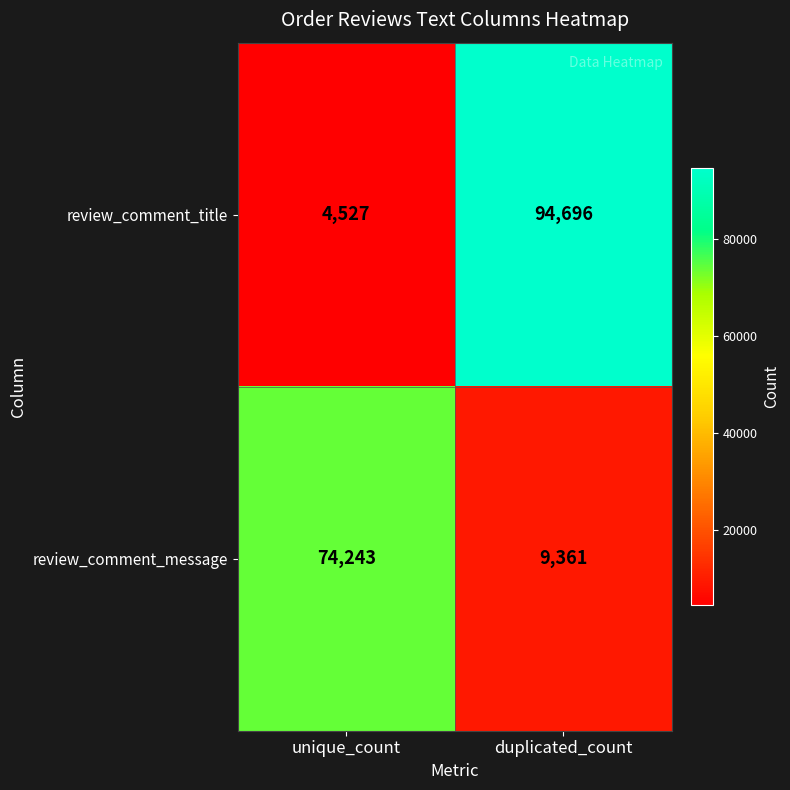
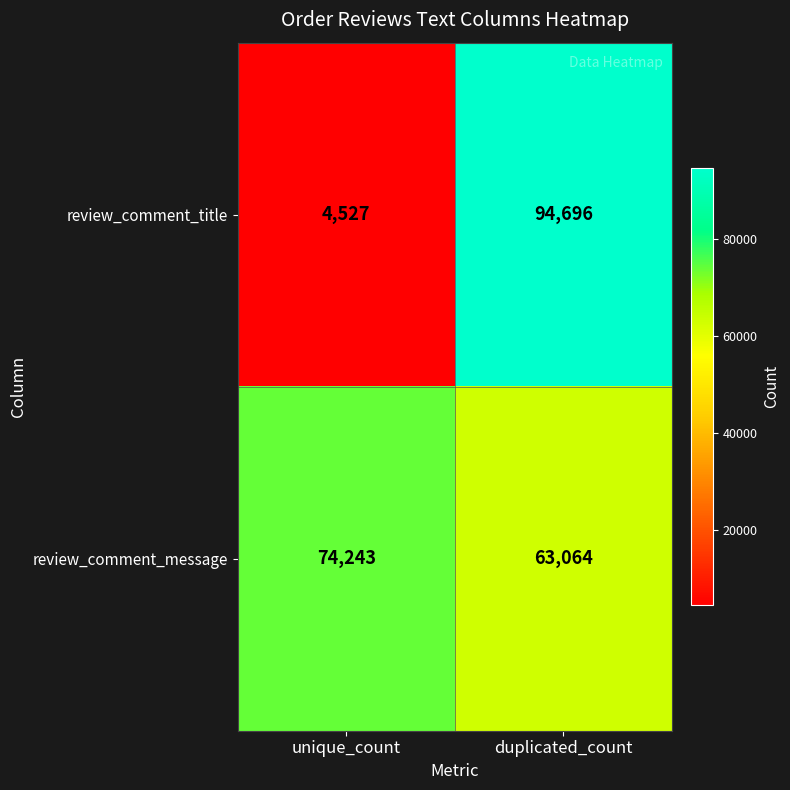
review_comment_message, duplicated_count: 9,361 -> 63,064
